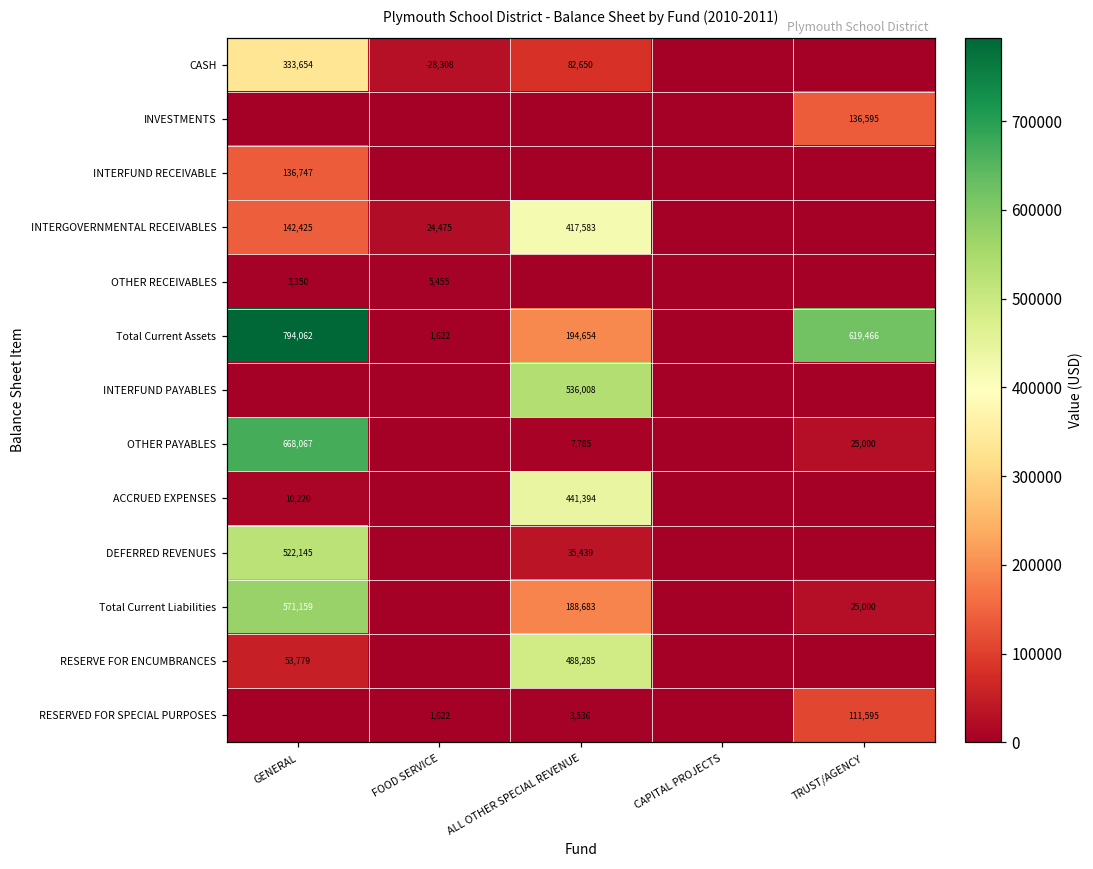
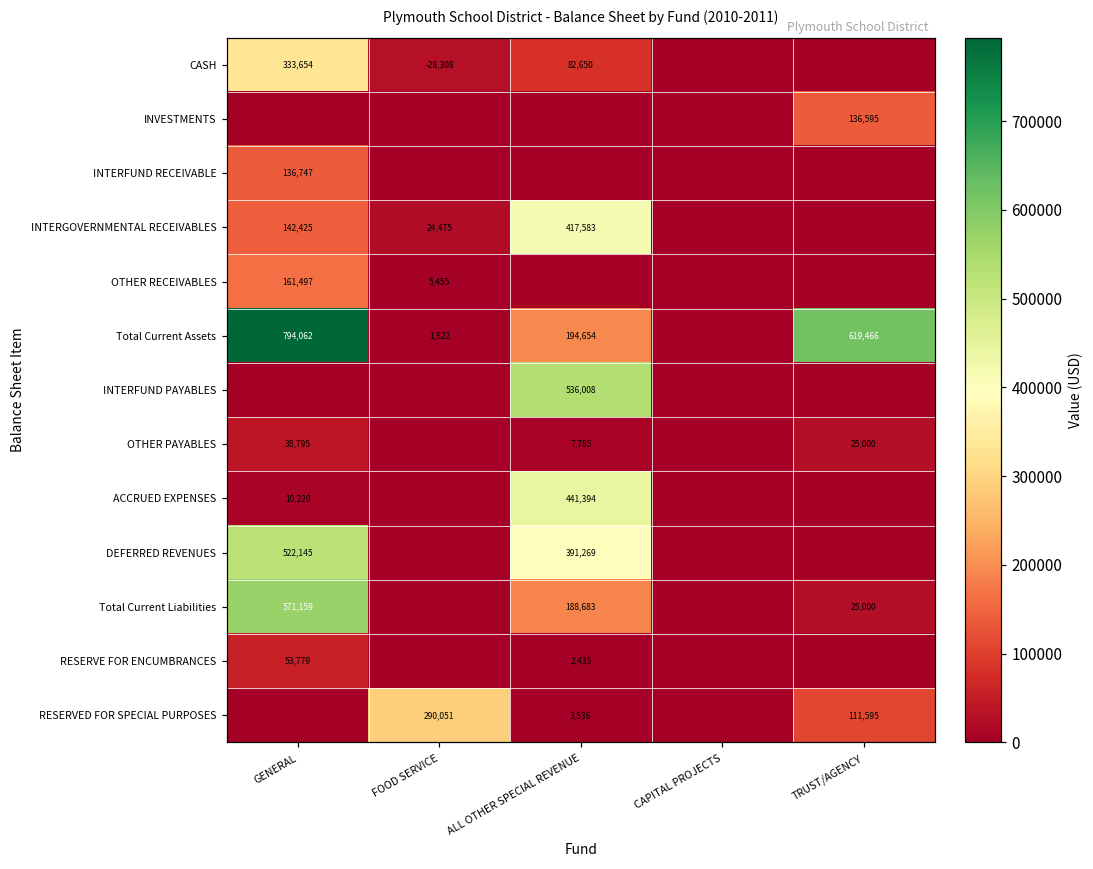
OTHER RECEIVABLES, GENERAL: 3,350 -> 161,497
OTHER PAYABLES, GENERAL: 668,067 -> 38,795
DEFERRED REVENUES, ALL OTHER SPECIAL REVENUE: 35,439 -> 391,269
RESERVE FOR ENCUMBRANCES, ALL OTHER SPECIAL REVENUE: 488,285 -> 2,435
RESERVED FOR SPECIAL PURPOSES, FOOD SERVICE: 1,622 -> 290,051
